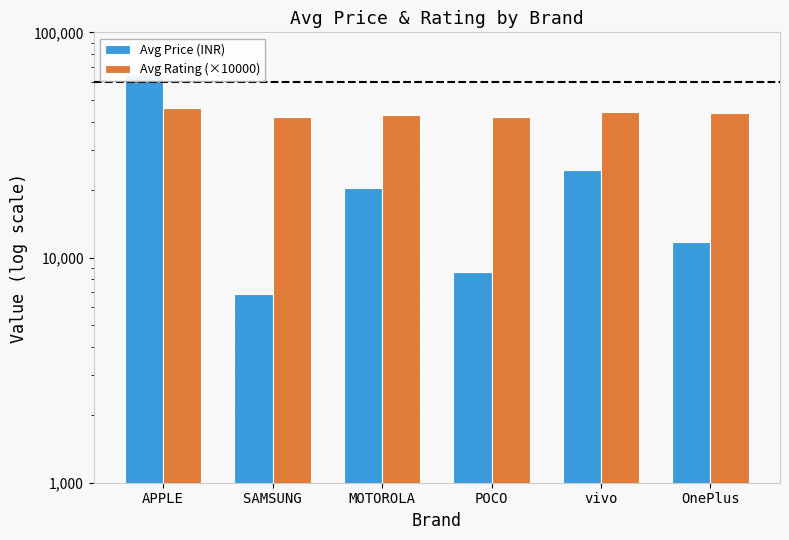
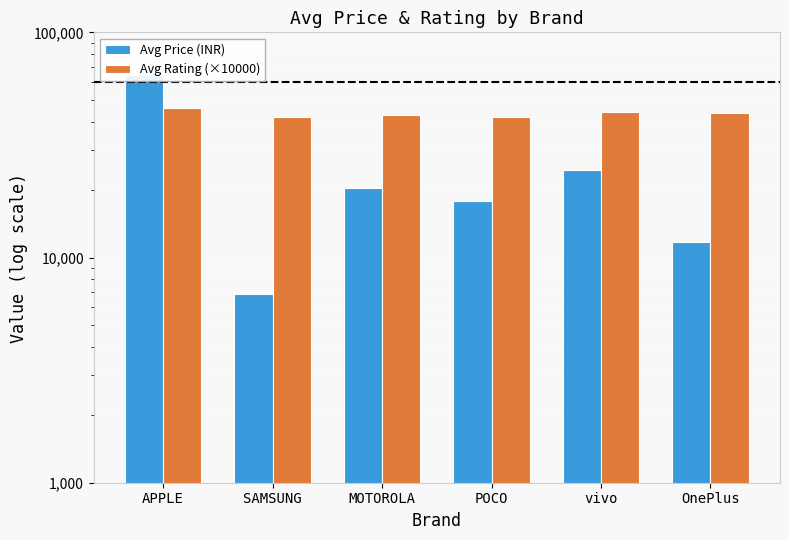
Avg Price (INR), POCO: 8,600 -> 18,000
